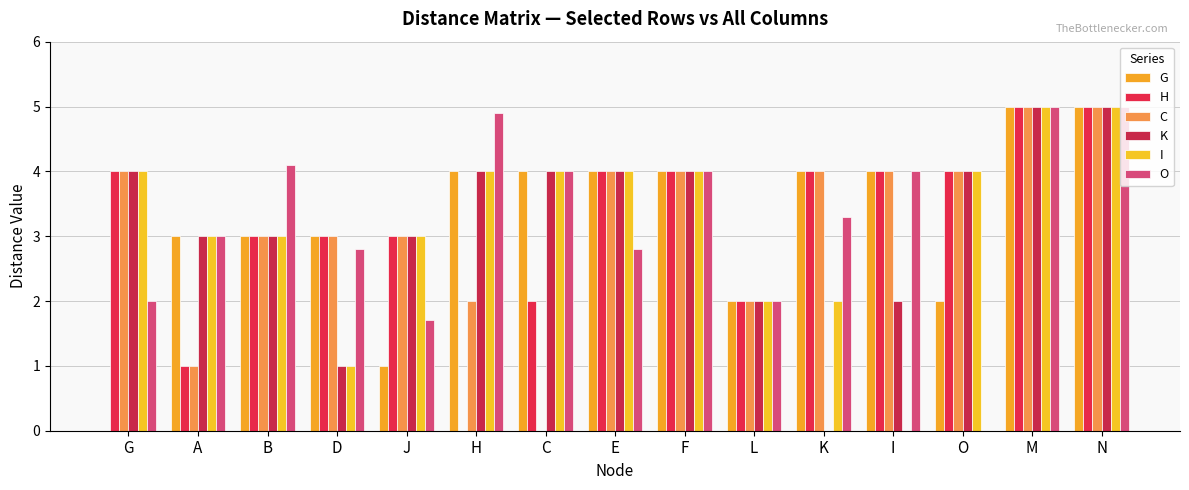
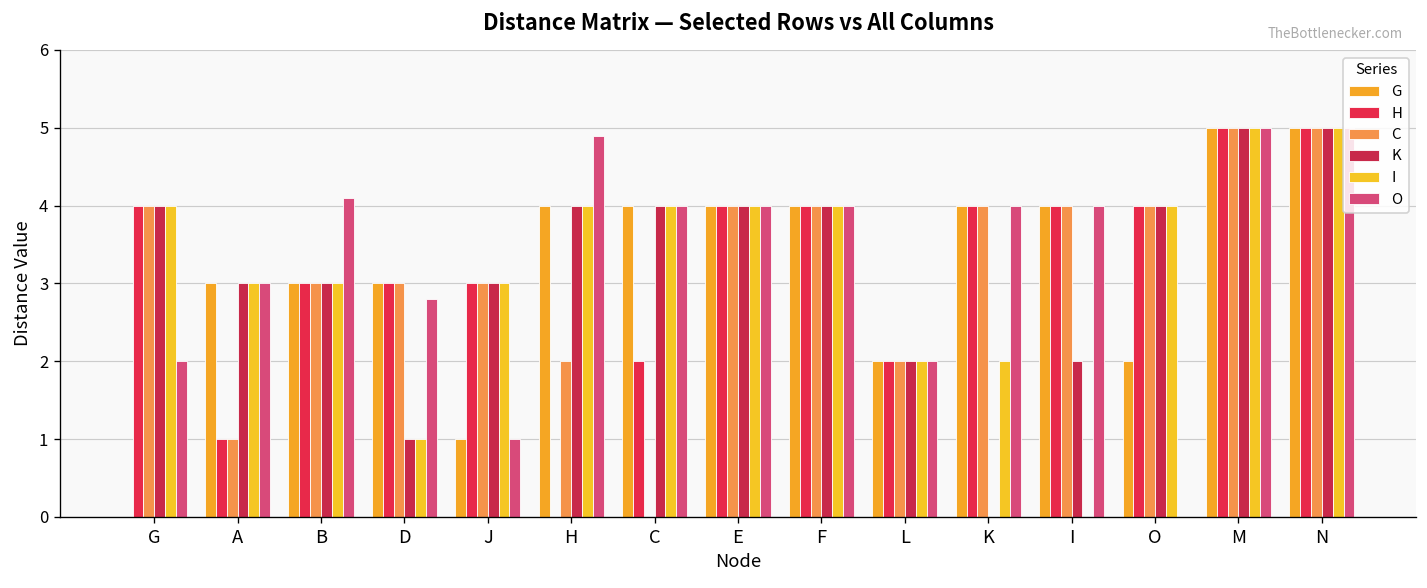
O, J: 1.7 -> 1.0
O, E: 2.8 -> 4.0
O, K: 3.3 -> 4.0
